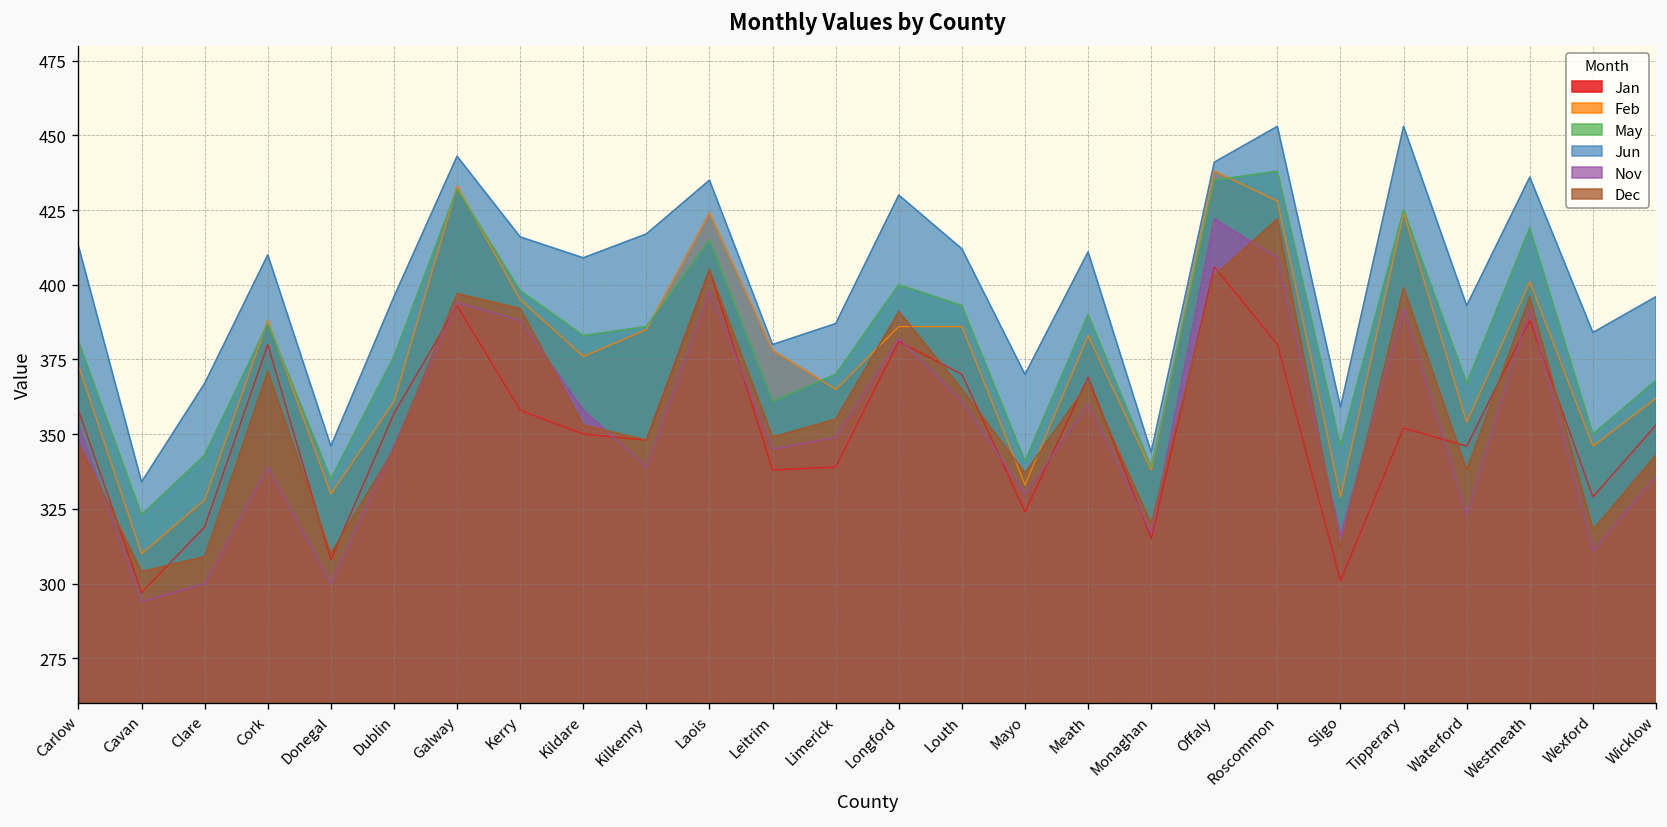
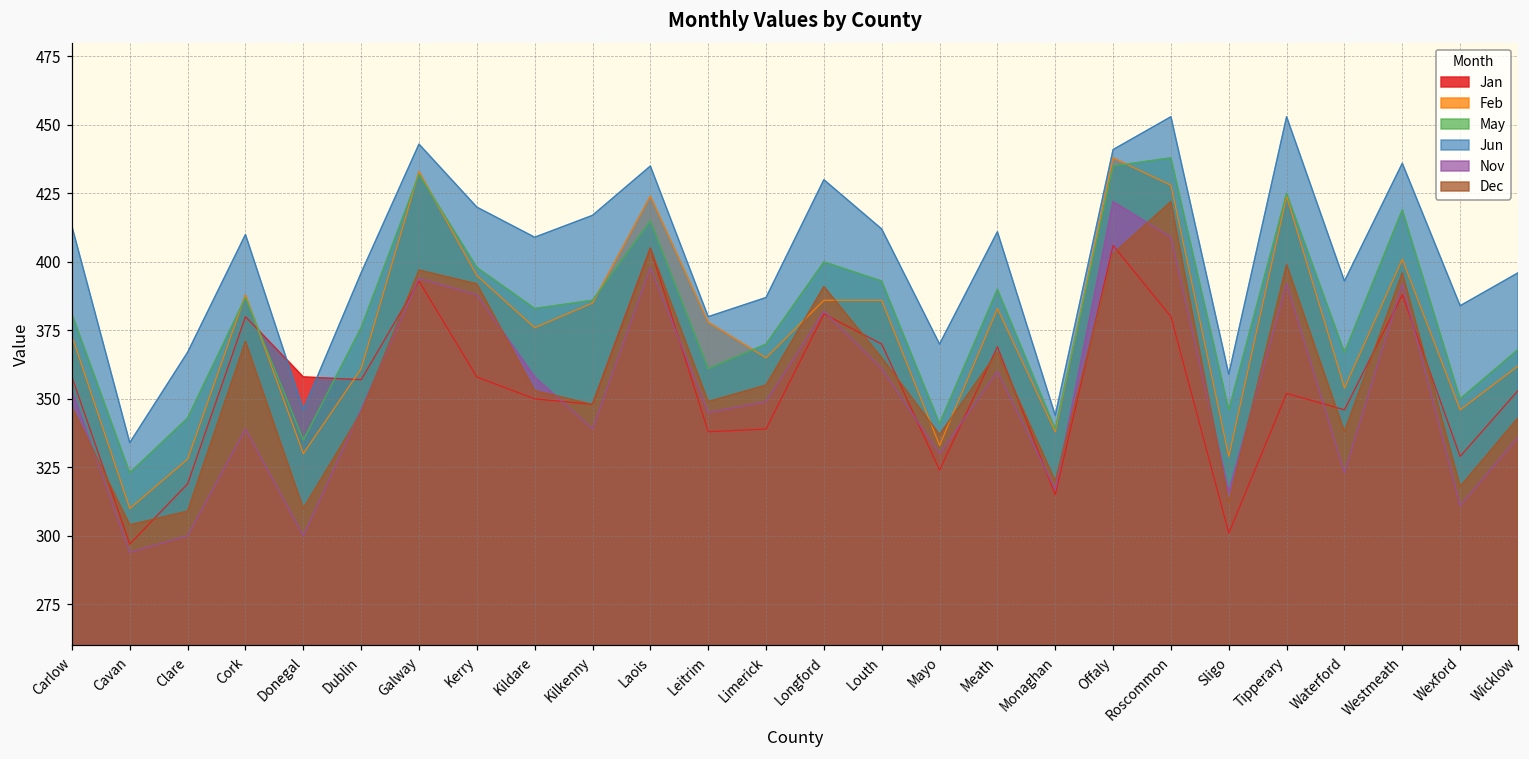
Jan, Donegal: 308 -> 358
Jun, Kerry: 416 -> 420
